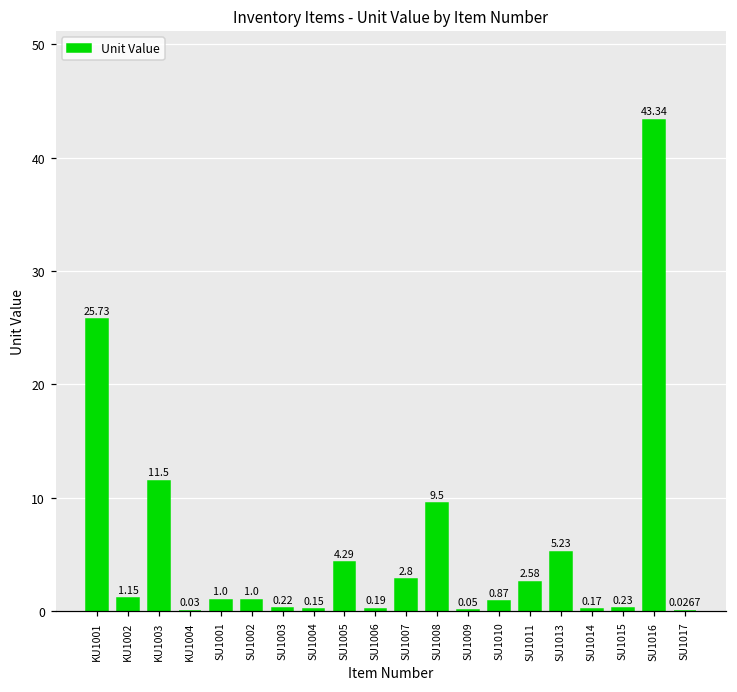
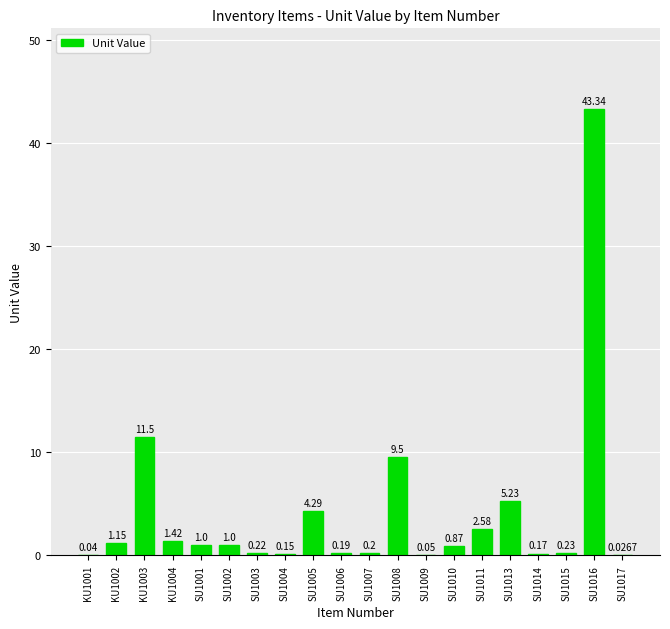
KU1001: 25.73 -> 0.04
KU1004: 0.03 -> 1.42
SU1007: 2.8 -> 0.2
